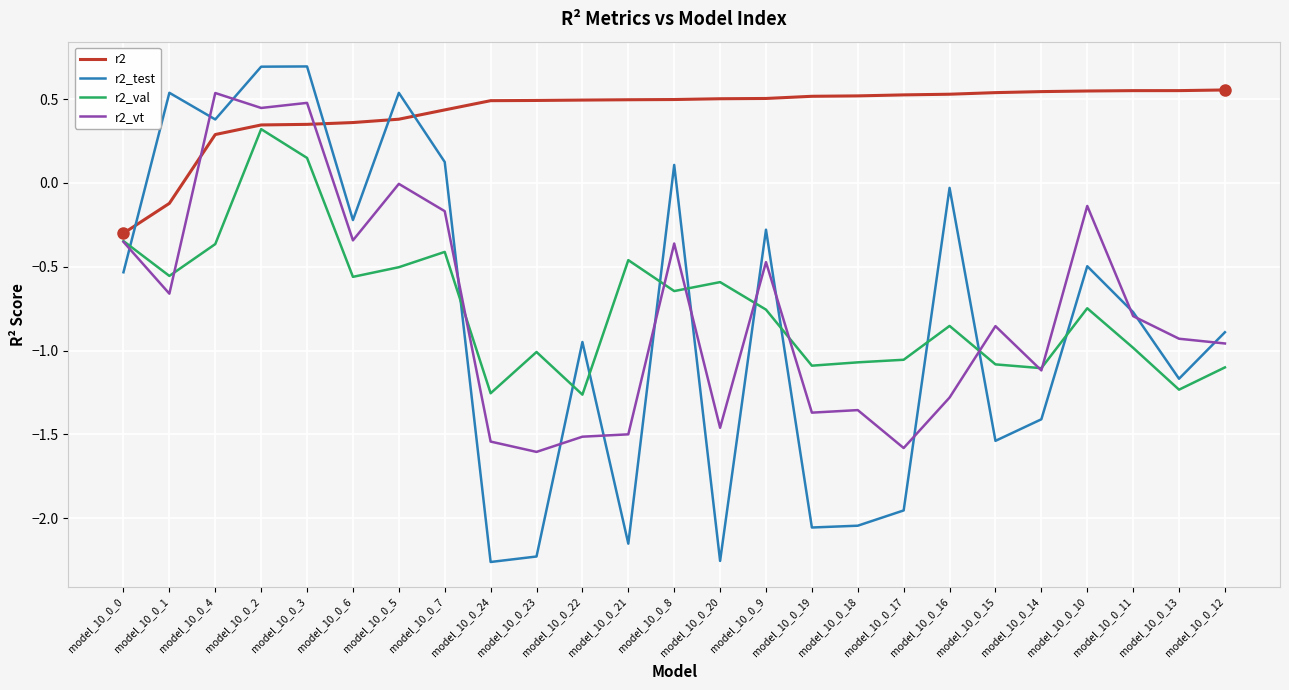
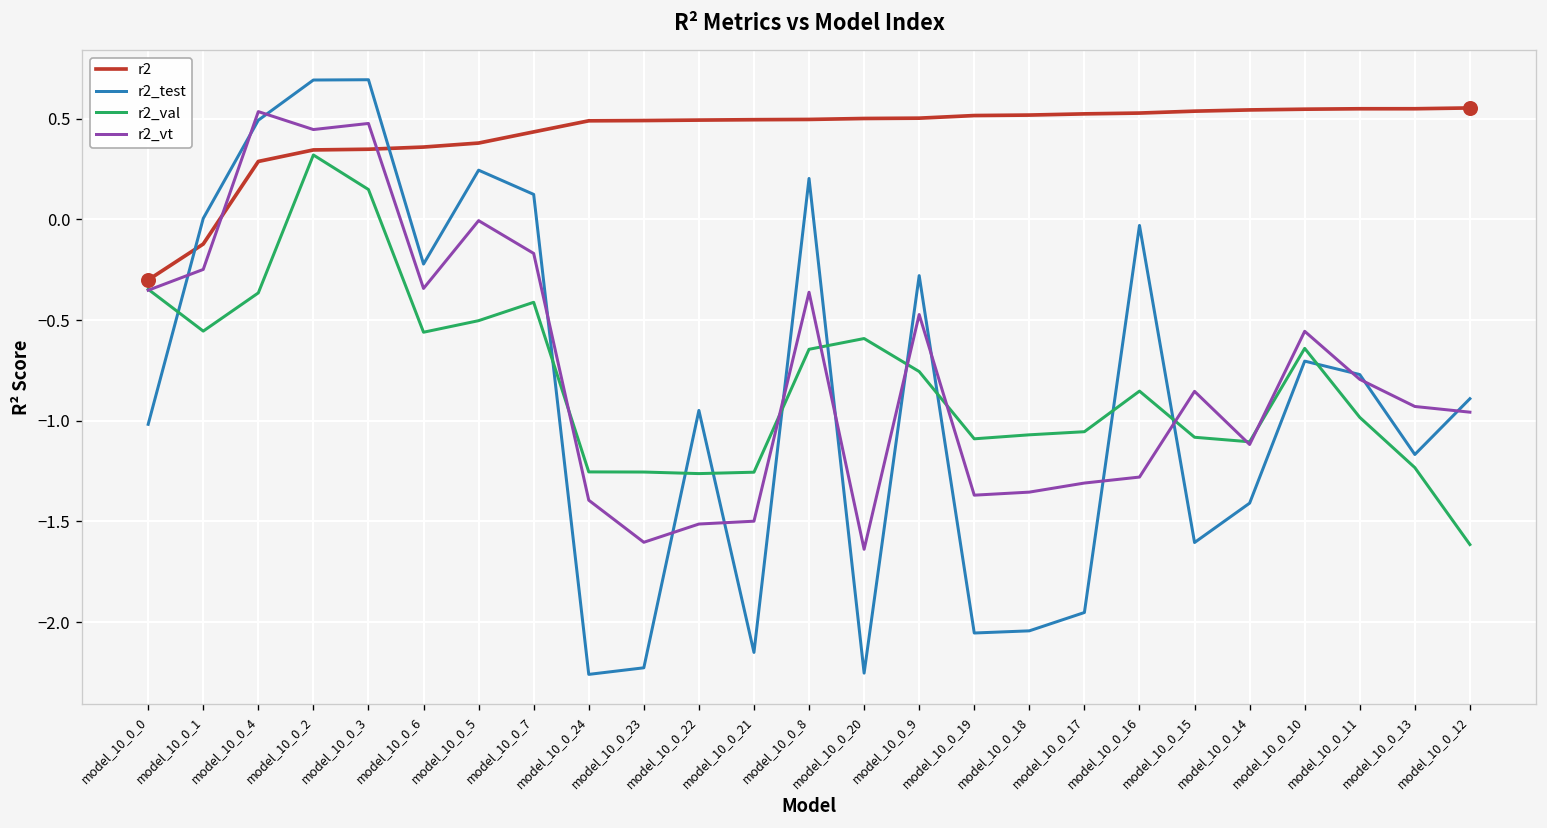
r2_test, model_10_0_0: -0.53 -> -1.02
r2_test, model_10_0_1: 0.54 -> 0.01
r2_vt, model_10_0_1: -0.66 -> -0.25
r2_test, model_10_0_4: 0.38 -> 0.49
r2_test, model_10_0_5: 0.54 -> 0.25
r2_vt, model_10_0_24: -1.54 -> -1.39
r2_val, model_10_0_23: -1.01 -> -1.25
r2_val, model_10_0_21: -0.46 -> -1.26
r2_test, model_10_0_8: 0.11 -> 0.20
r2_vt, model_10_0_20: -1.46 -> -1.64
r2_vt, model_10_0_17: -1.58 -> -1.31
r2_test, model_10_0_15: -1.54 -> -1.60
r2_test, model_10_0_10: -0.50 -> -0.70
r2_val, model_10_0_10: -0.75 -> -0.64
r2_vt, model_10_0_10: -0.14 -> -0.56
r2_val, model_10_0_12: -1.10 -> -1.62
